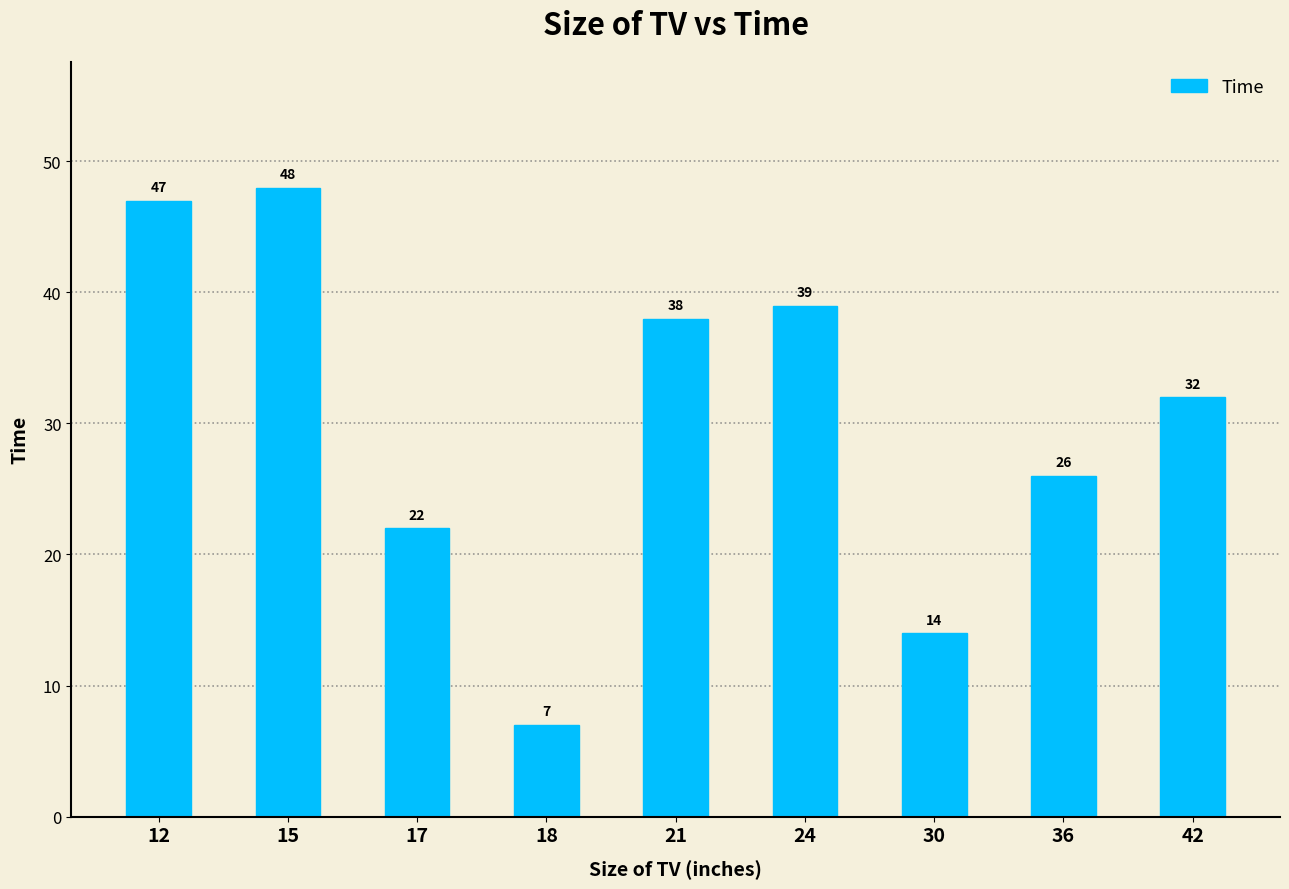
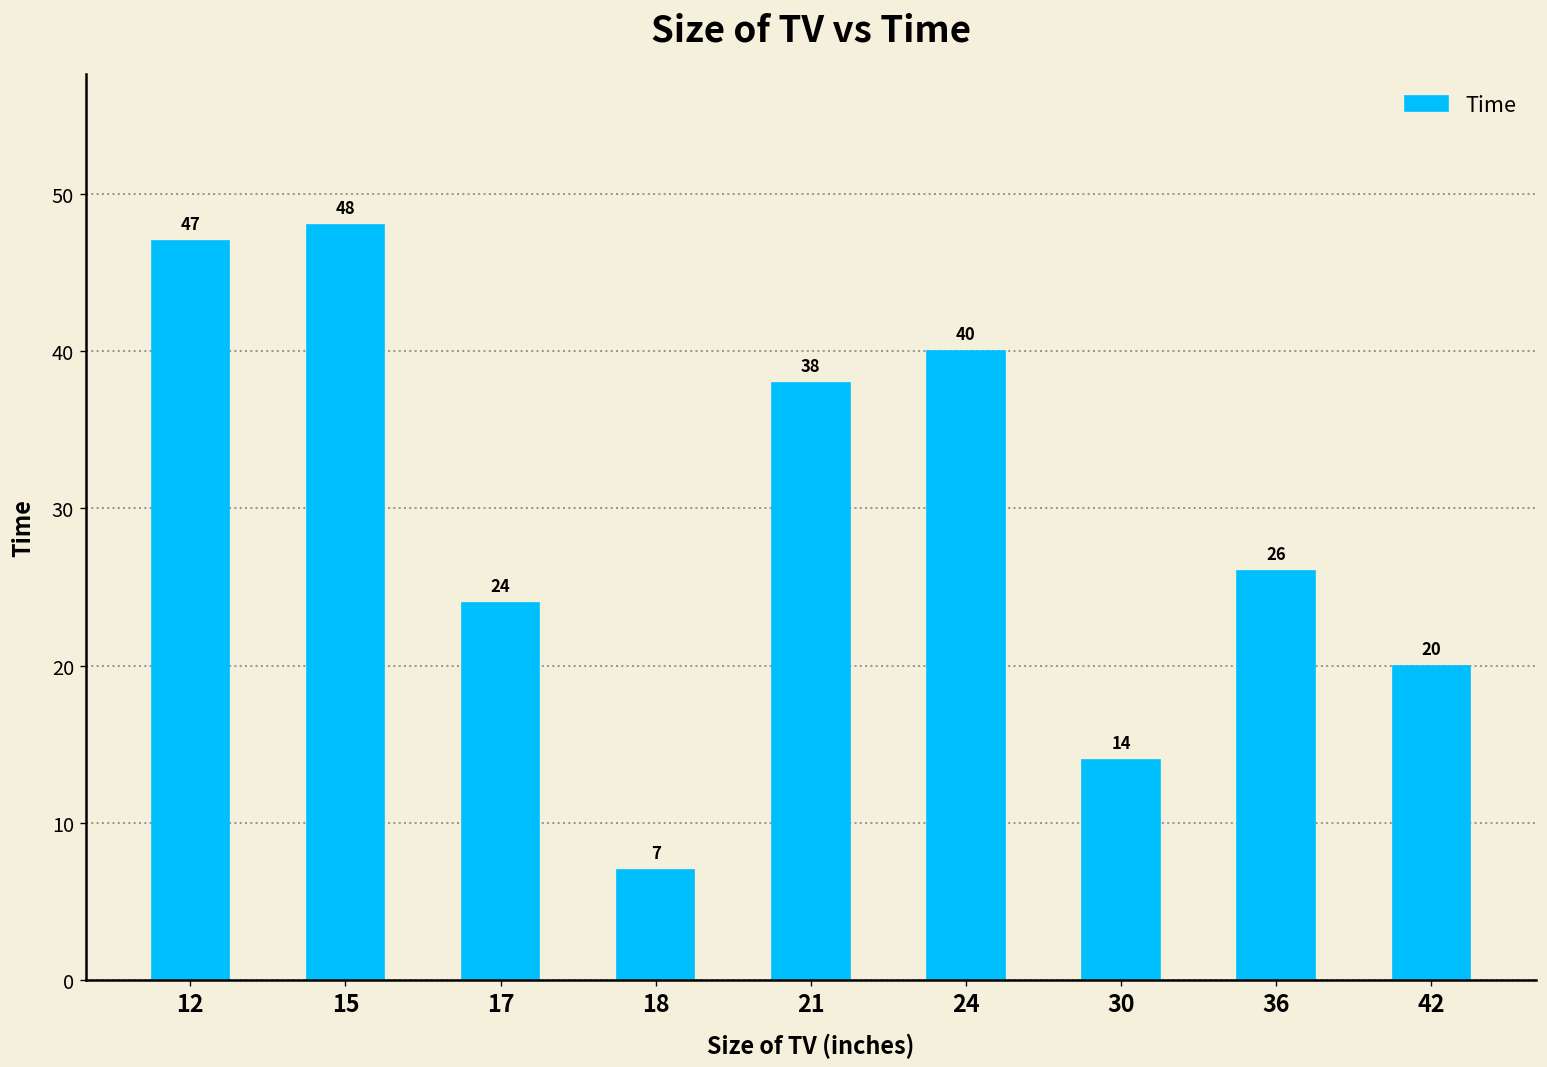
17: 22 -> 24
24: 39 -> 40
42: 32 -> 20
